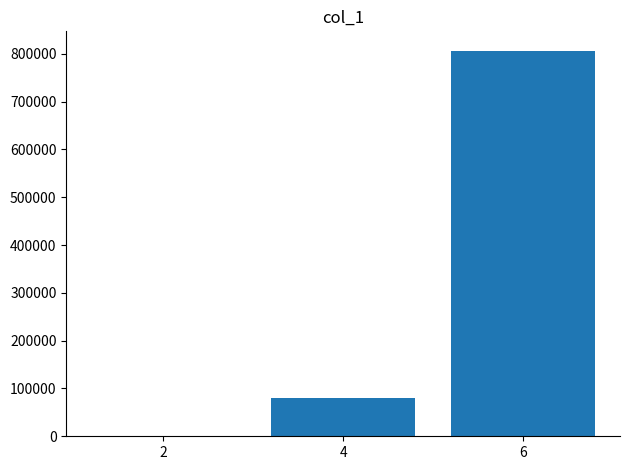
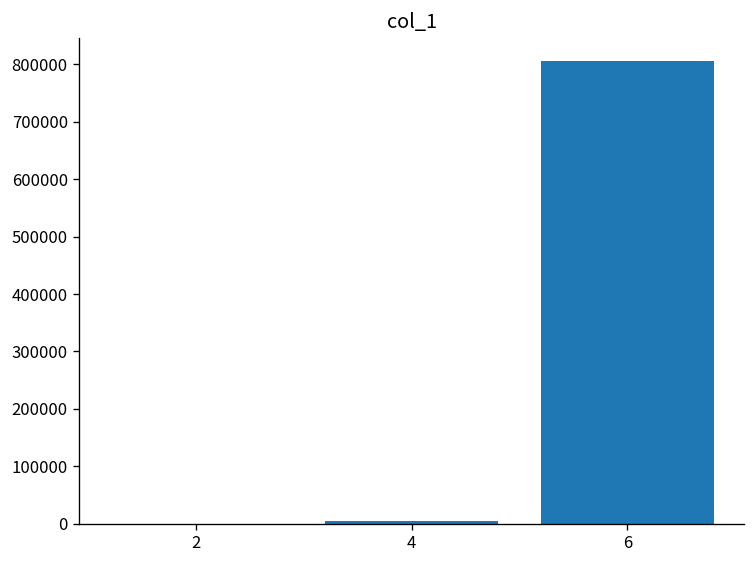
4: 80000 -> 0
